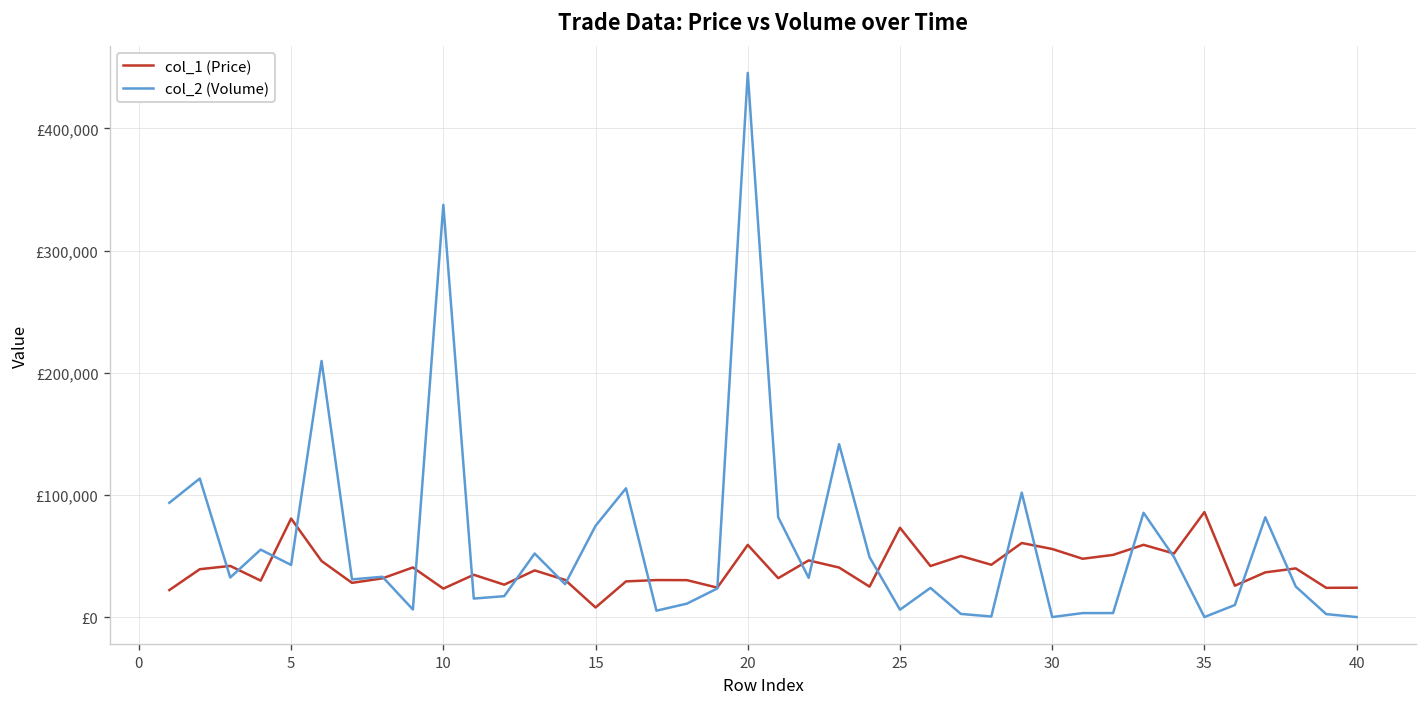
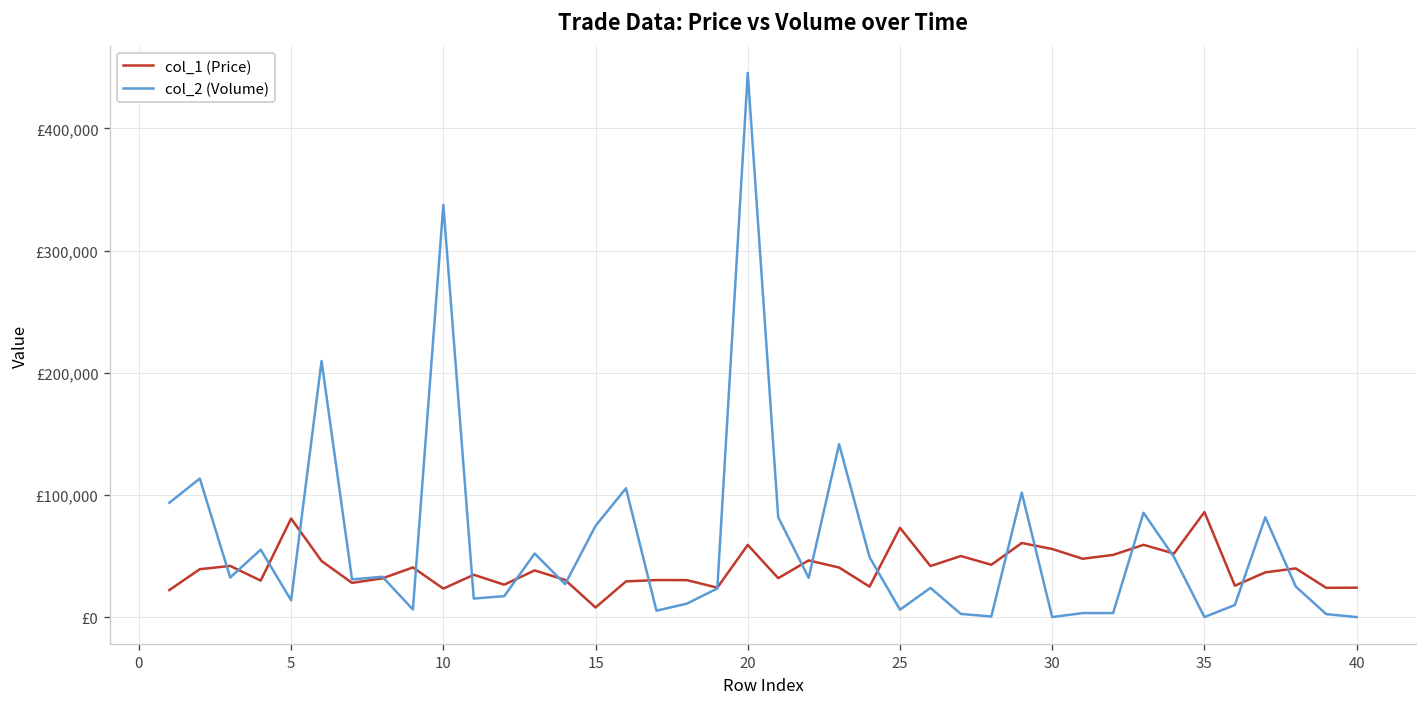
col_2 (Volume), 5: £43,000 -> £14,000
